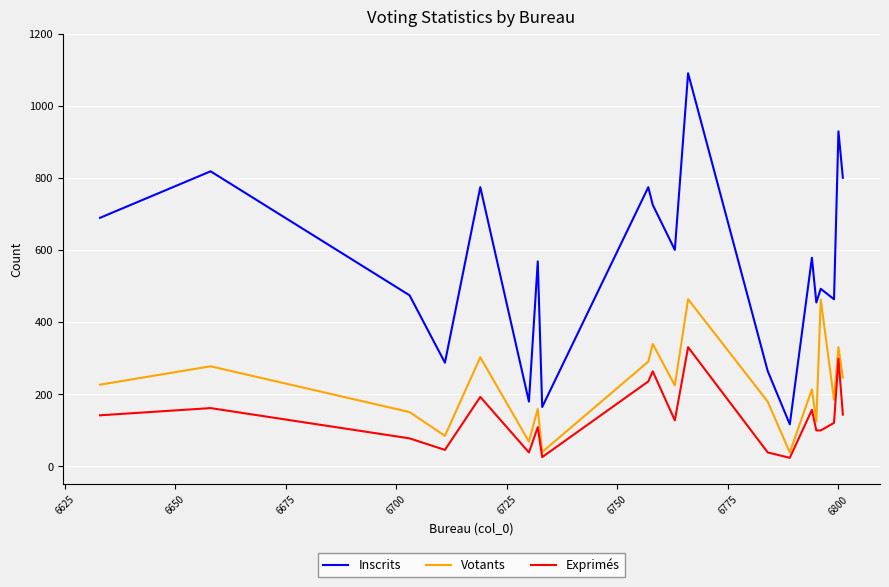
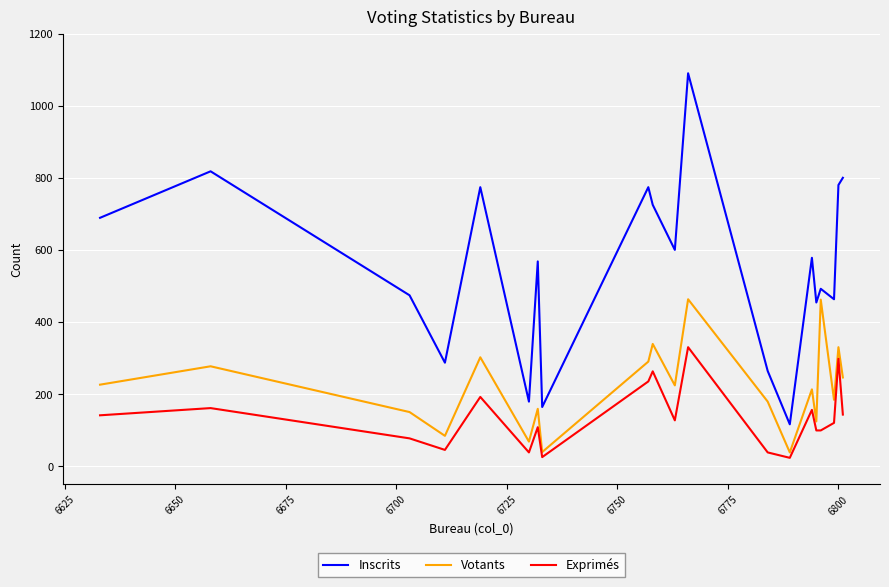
Inscrits, 6800: 930 -> 780
